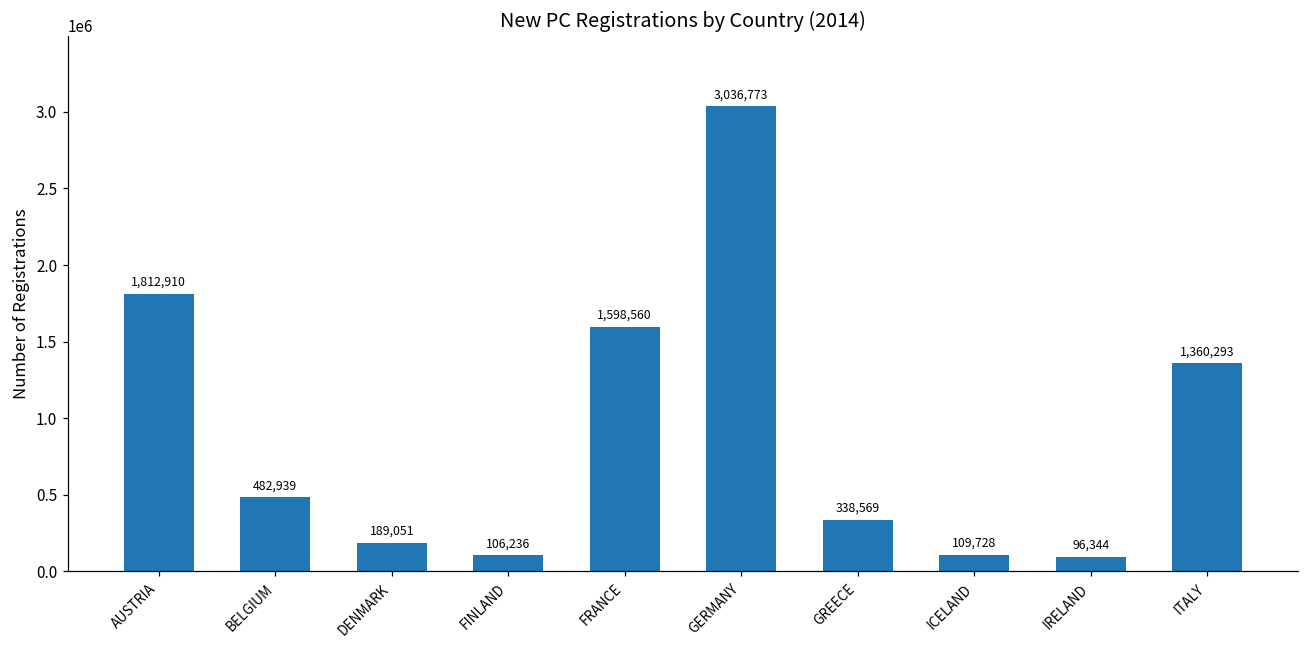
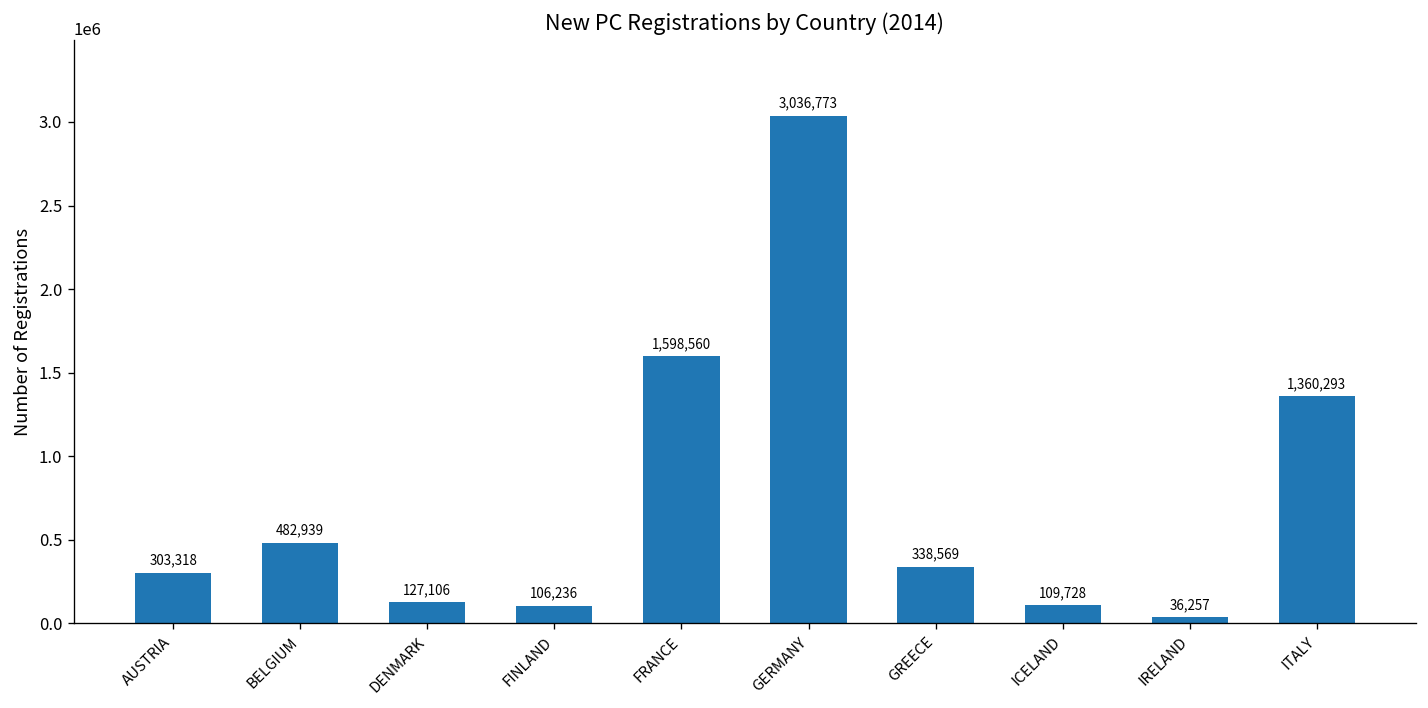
AUSTRIA: 1,812,910 -> 303,318
DENMARK: 189,051 -> 127,106
IRELAND: 96,344 -> 36,257
